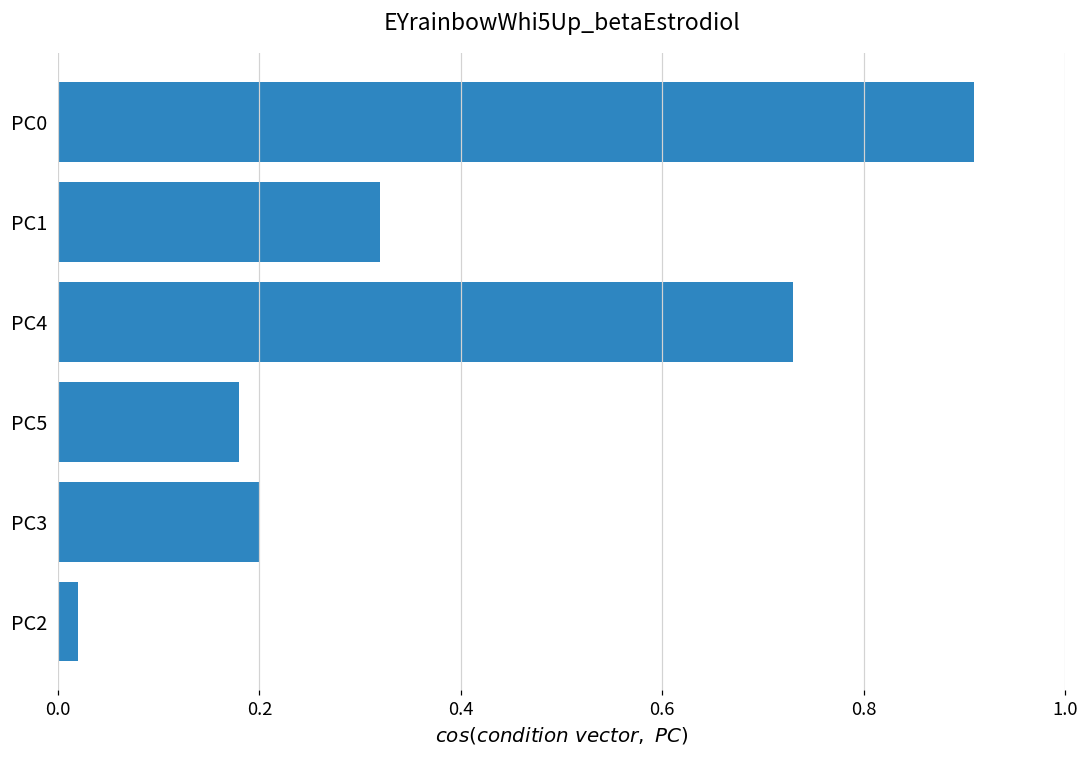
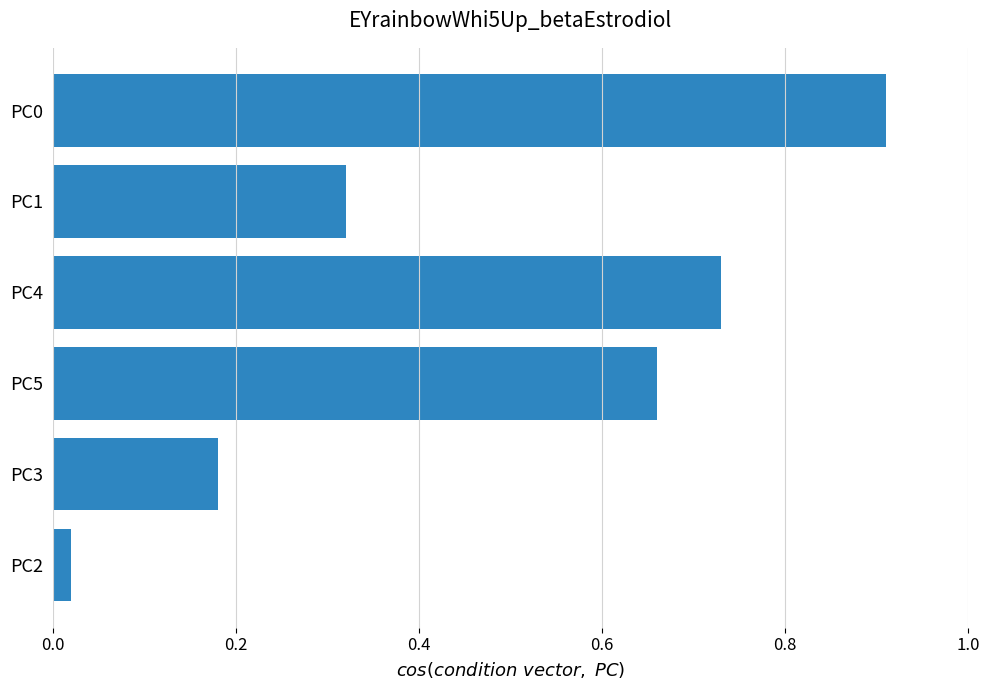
PC5: 0.18 -> 0.66
PC3: 0.20 -> 0.18
